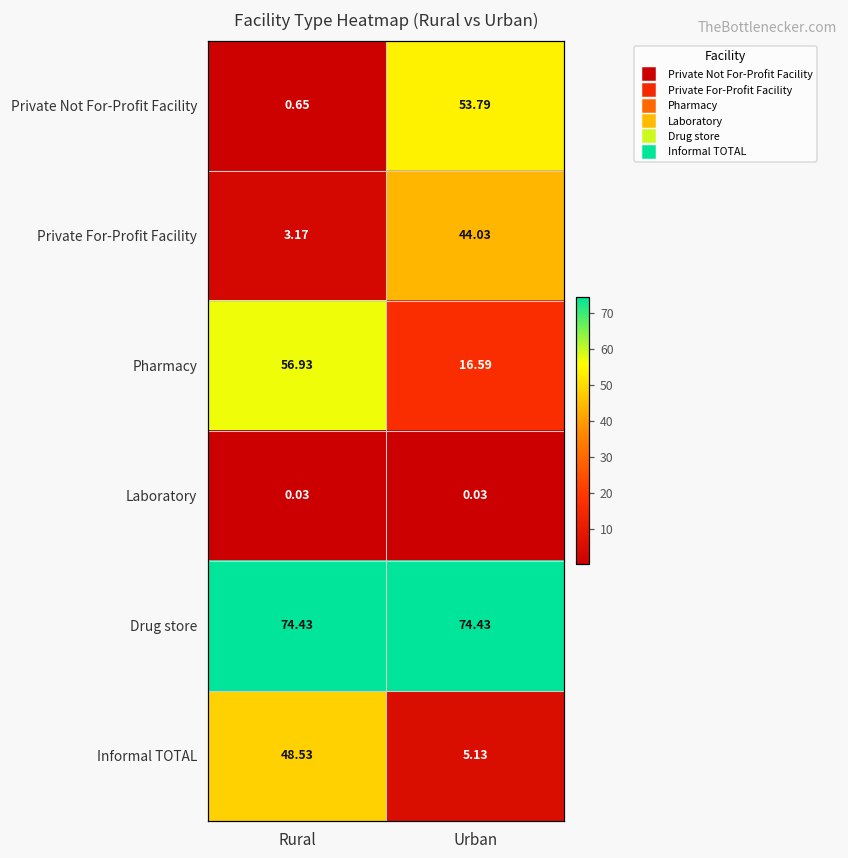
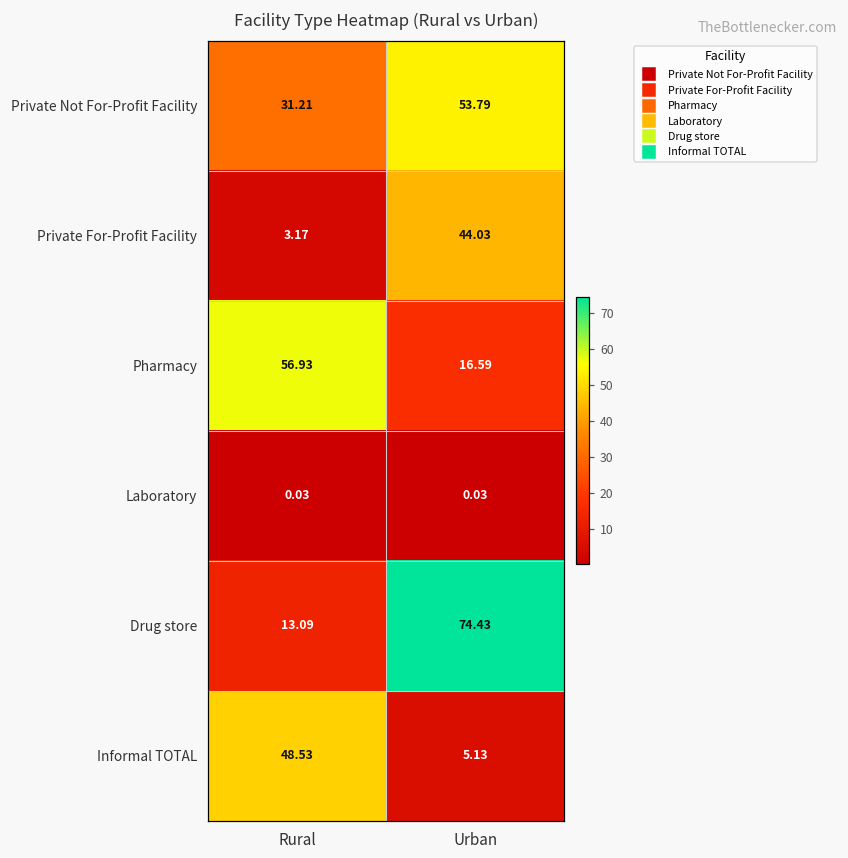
Private Not For-Profit Facility, Rural: 0.65 -> 31.21
Drug store, Rural: 74.43 -> 13.09
